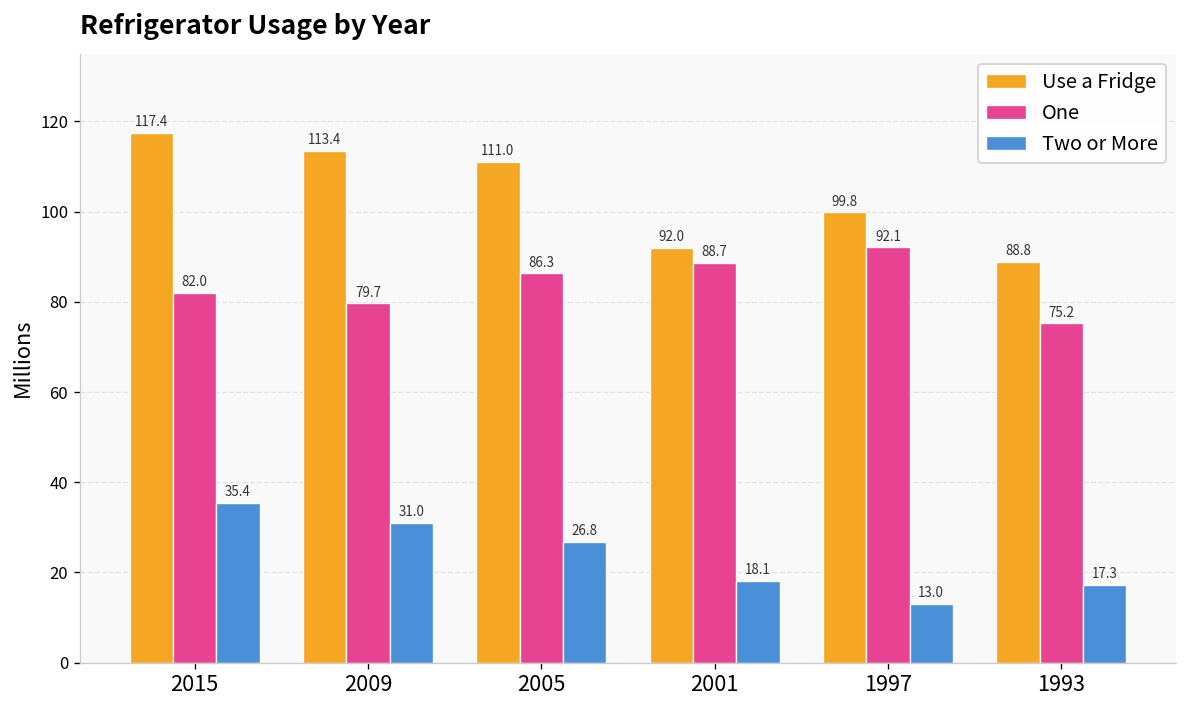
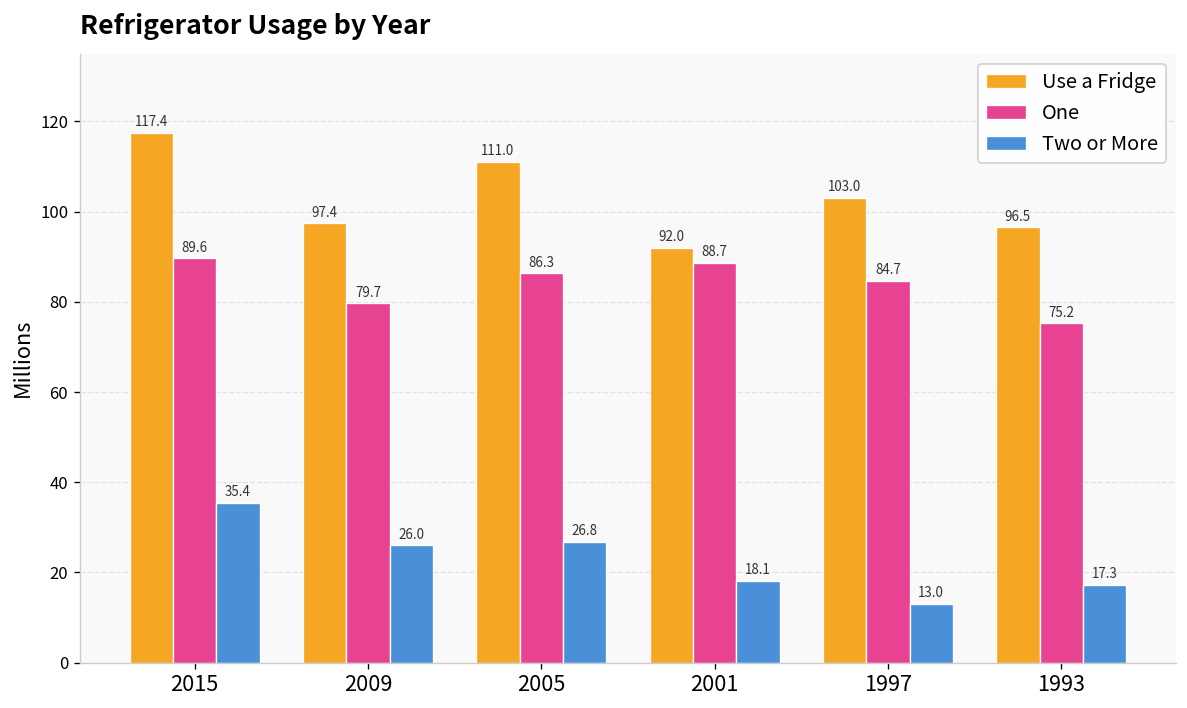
One, 2015: 82.0 -> 89.6
Use a Fridge, 2009: 113.4 -> 97.4
Two or More, 2009: 31.0 -> 26.0
Use a Fridge, 1997: 99.8 -> 103.0
One, 1997: 92.1 -> 84.7
Use a Fridge, 1993: 88.8 -> 96.5
